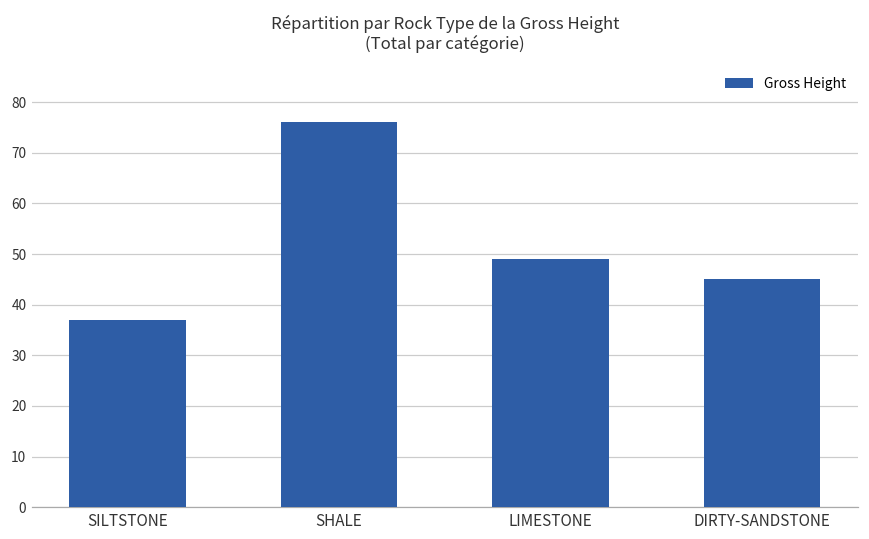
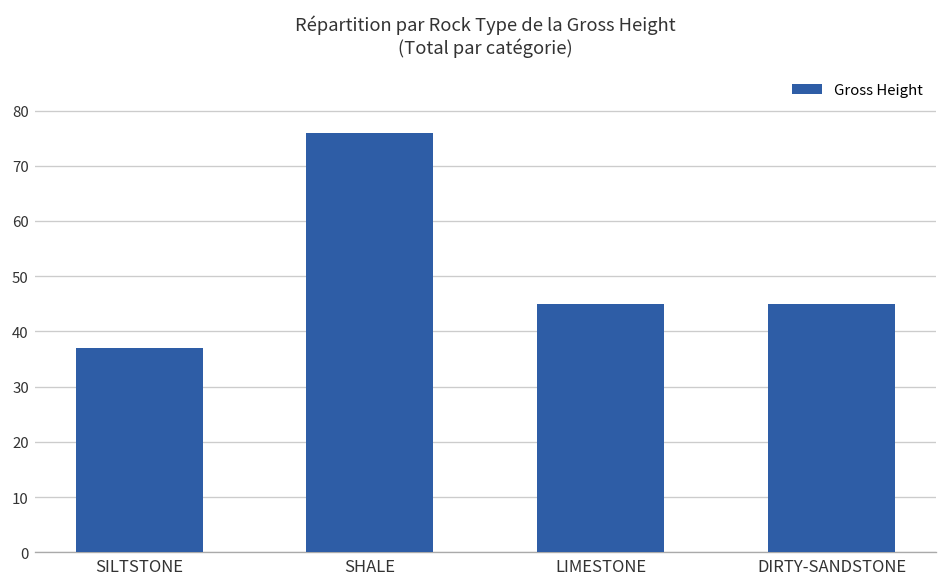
LIMESTONE: 49 -> 45
